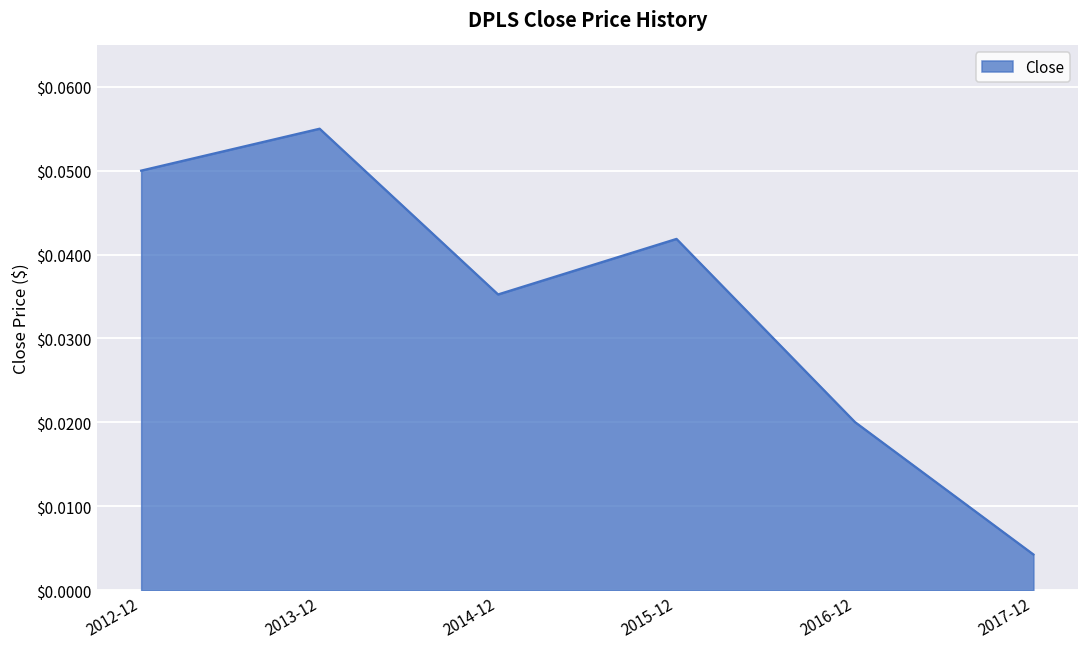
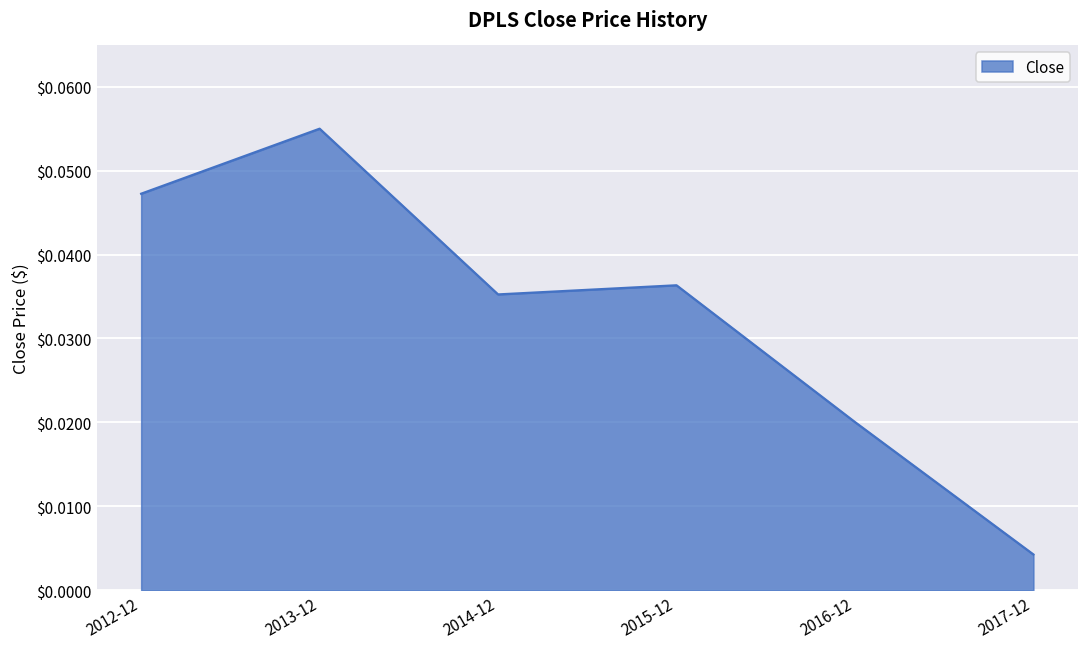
2012-12: $0.050 -> $0.047
2015-12: $0.042 -> $0.036
